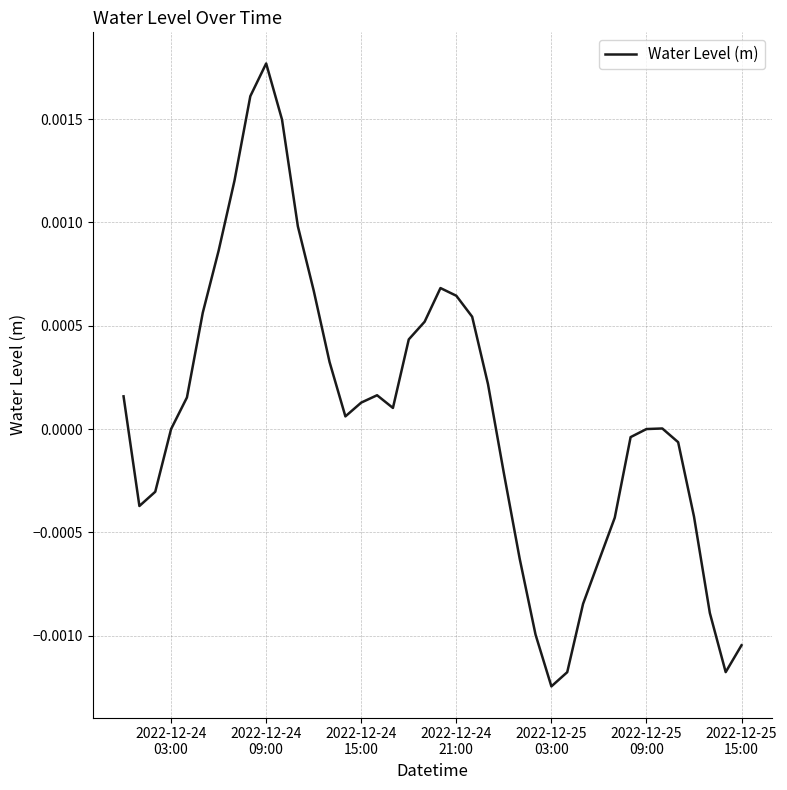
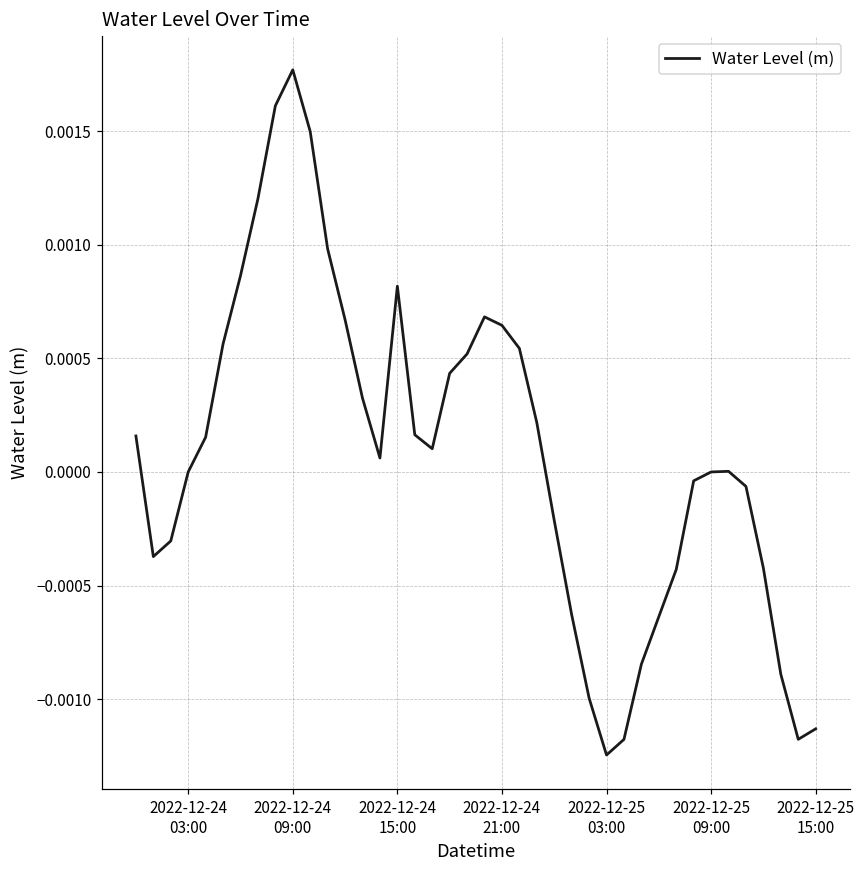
2022-12-24 15:00: 0.00013 -> 0.00082
2022-12-25 15:00: -0.00105 -> -0.00113
